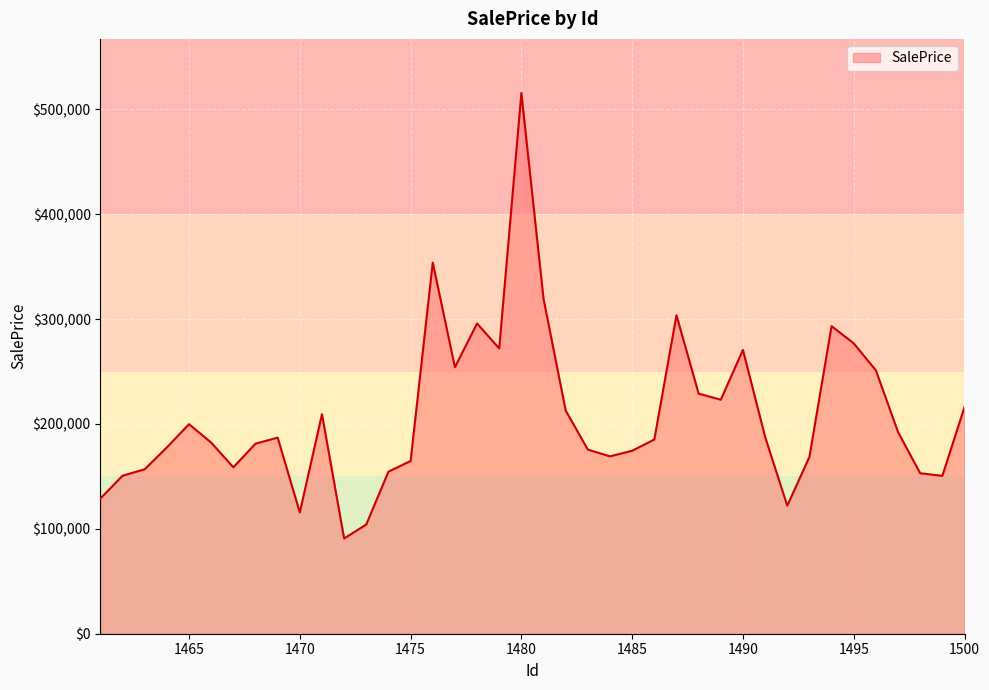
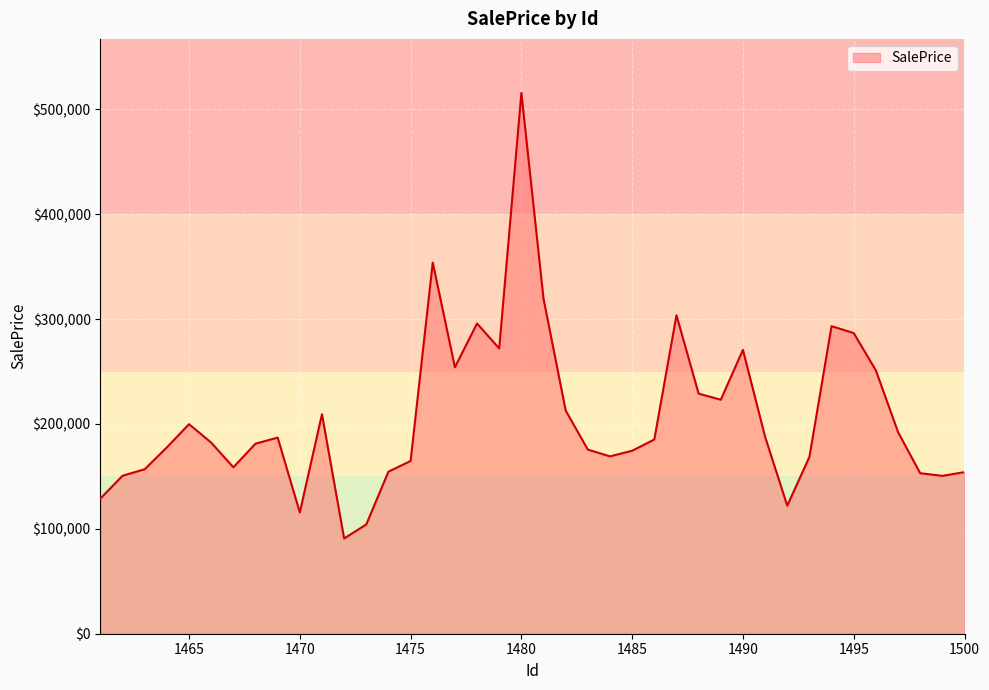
1495: $277,000 -> $287,000
1500: $216,000 -> $154,000
